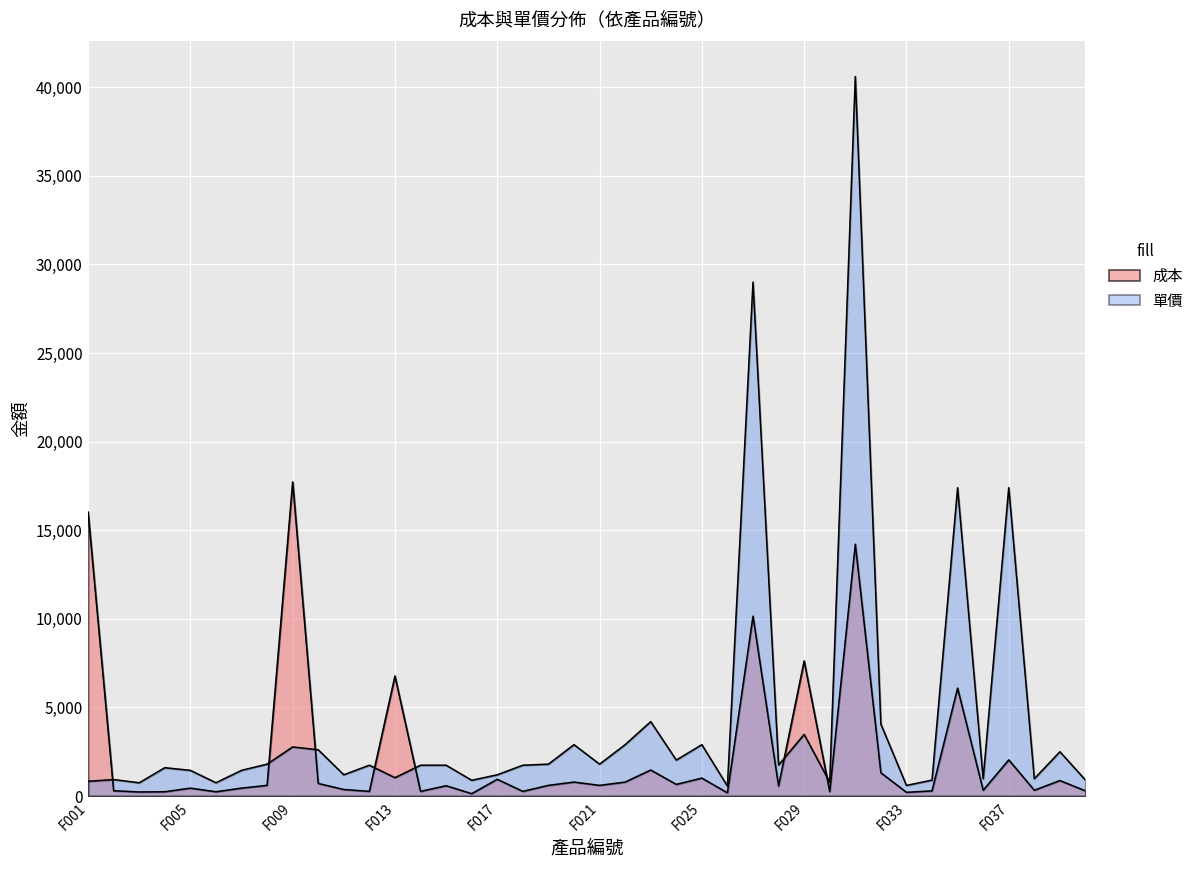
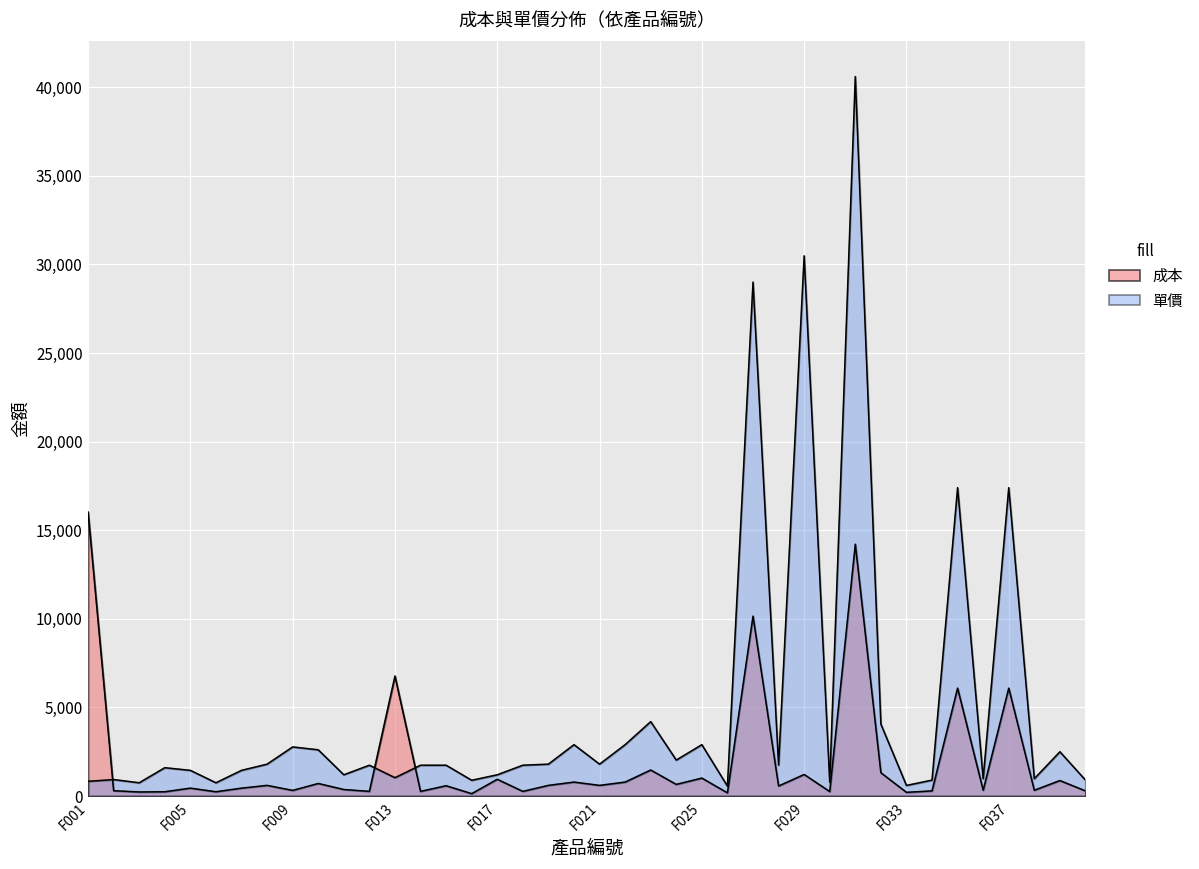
成本, F009: 17,700 -> 300
成本, F029: 7,600 -> 1,200
單價, F029: 3,500 -> 30,500
成本, F037: 2,000 -> 6,100
